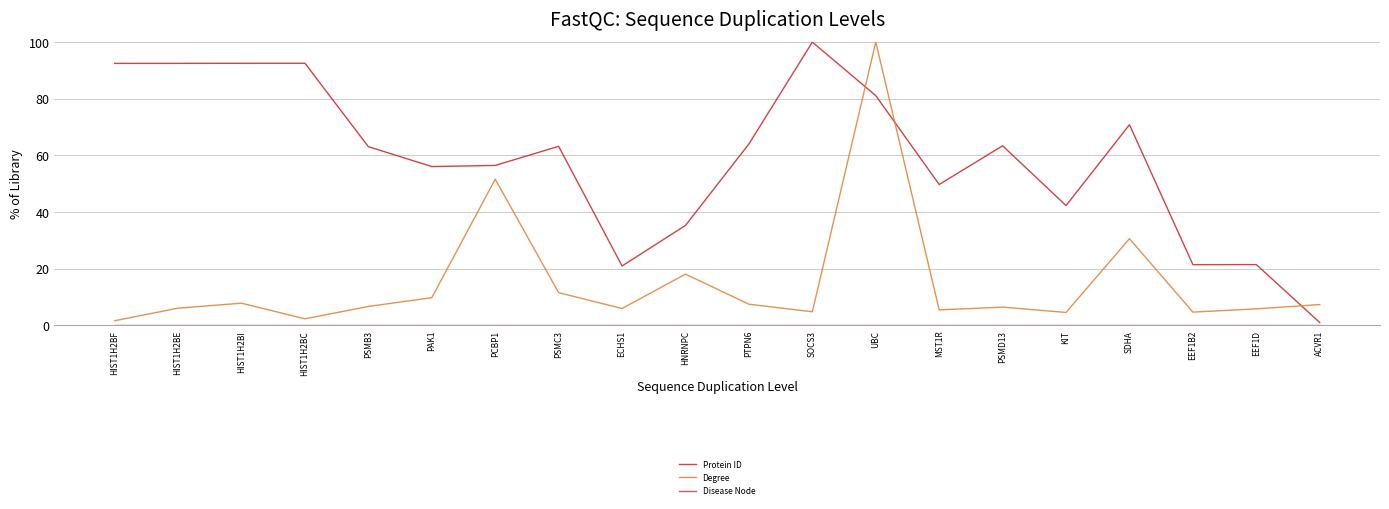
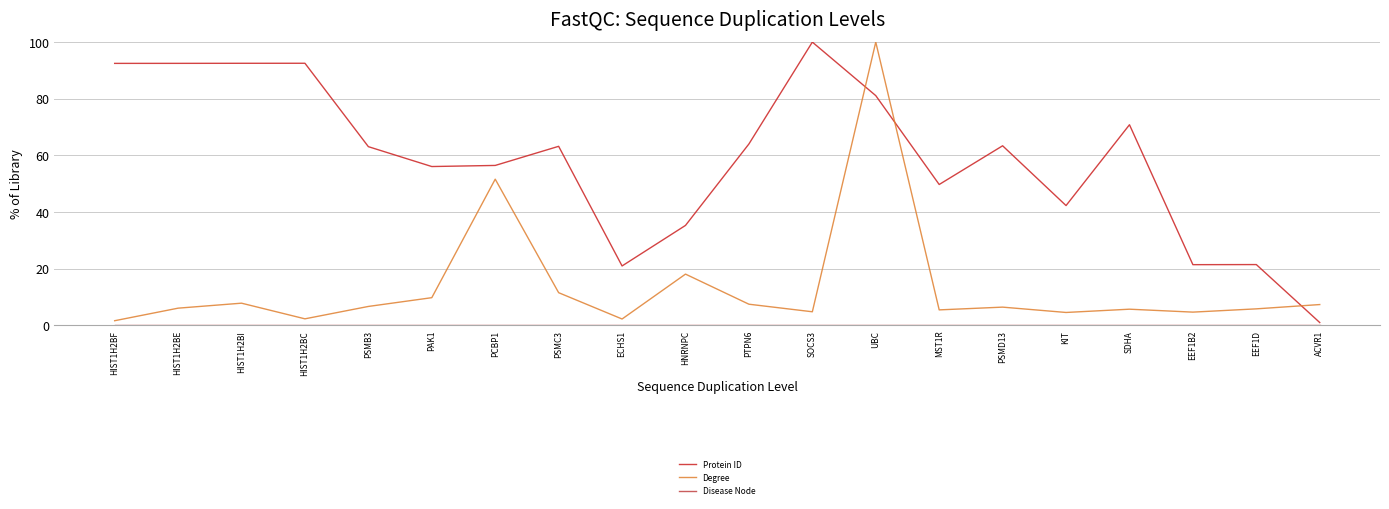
Degree, ECHS1: 6 -> 2
Degree, SDHA: 31 -> 6
